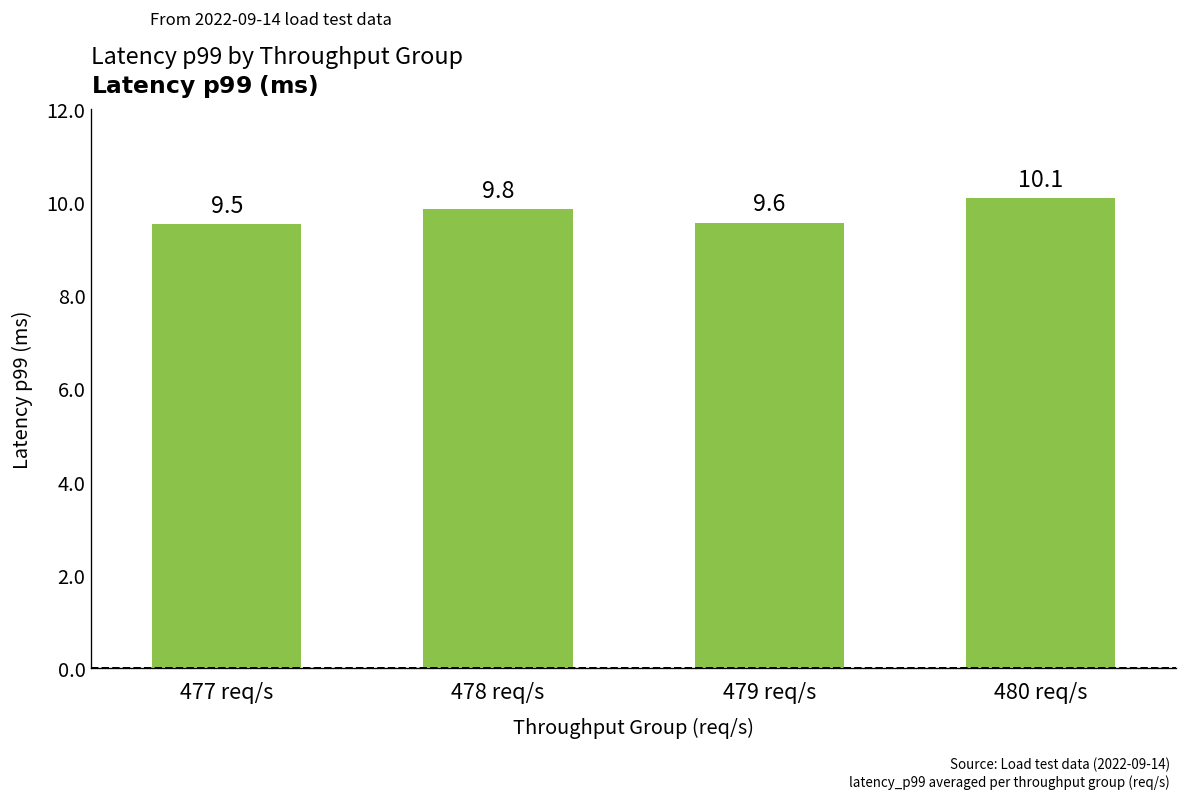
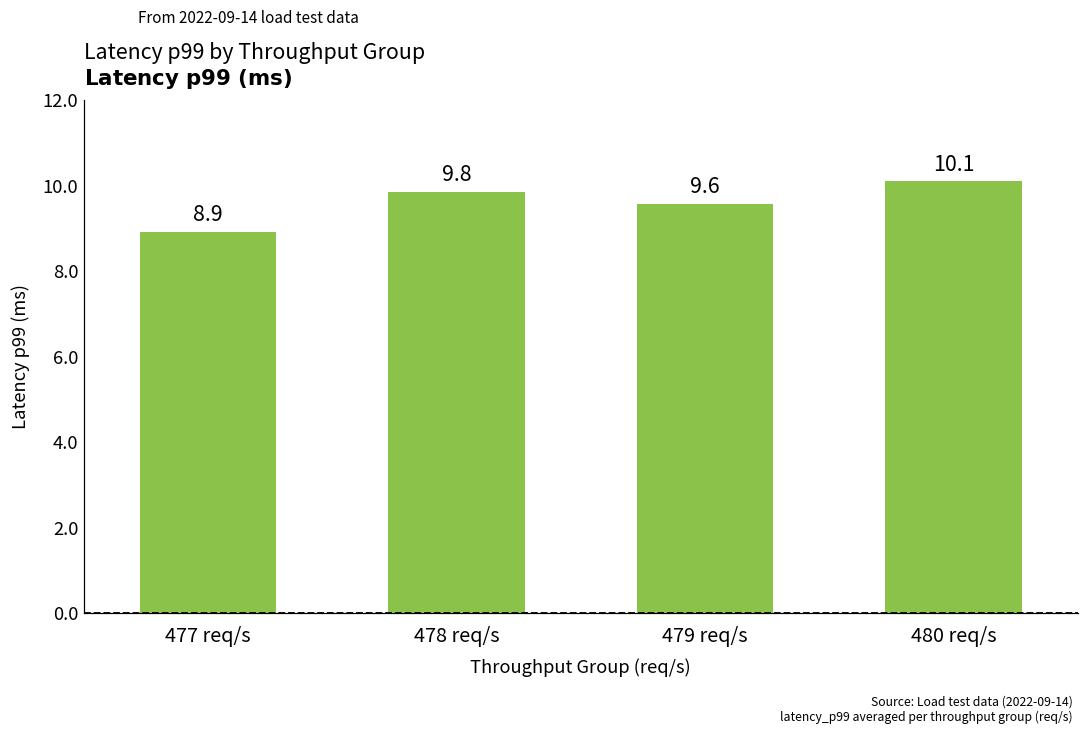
477 req/s: 9.5 -> 8.9
